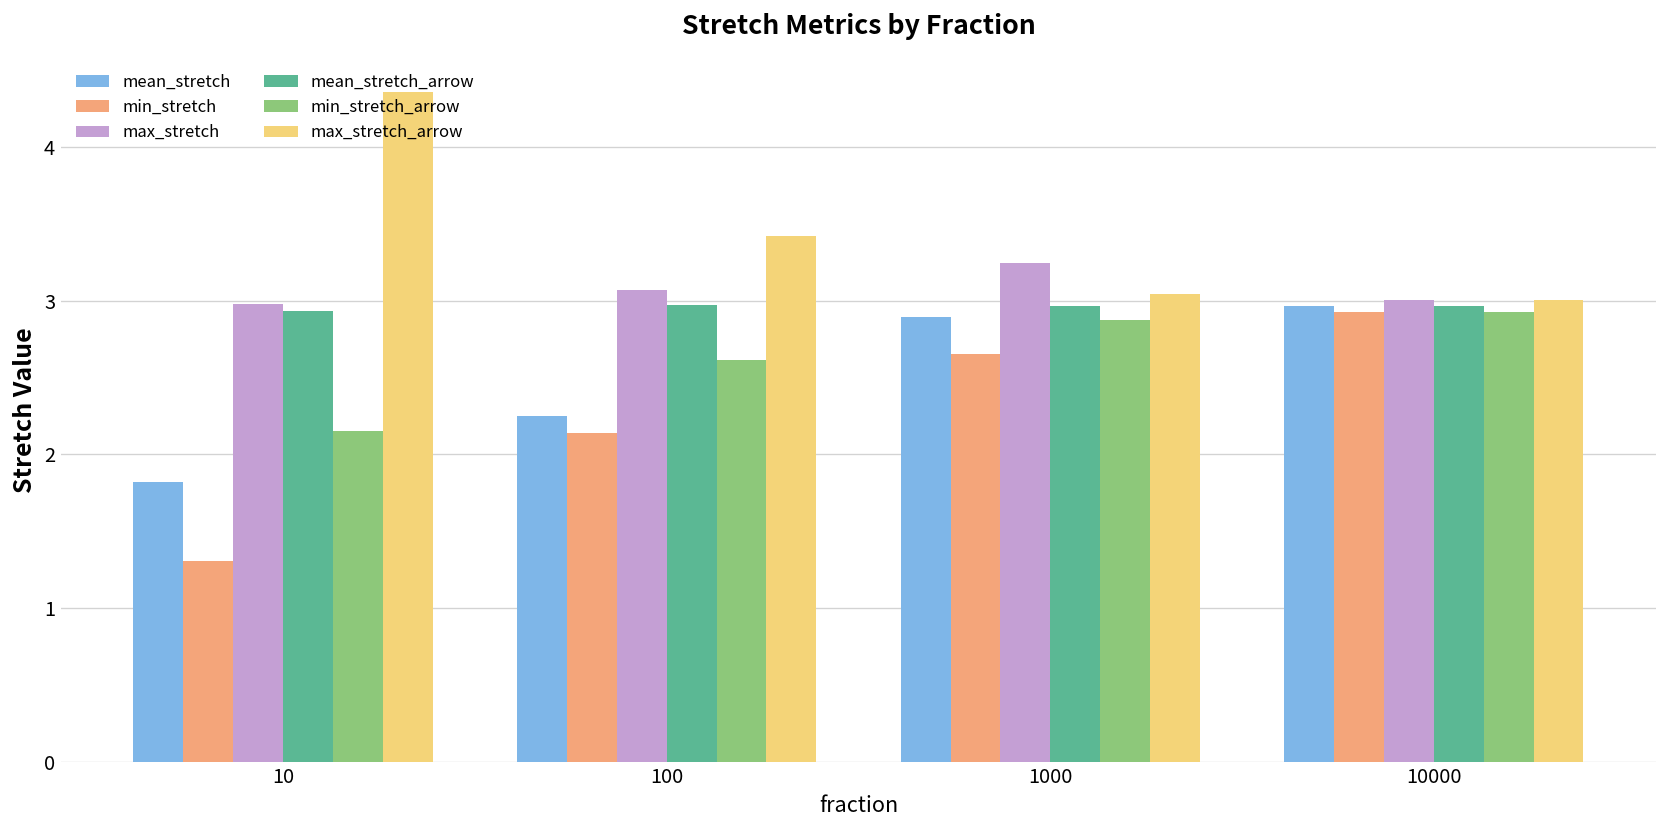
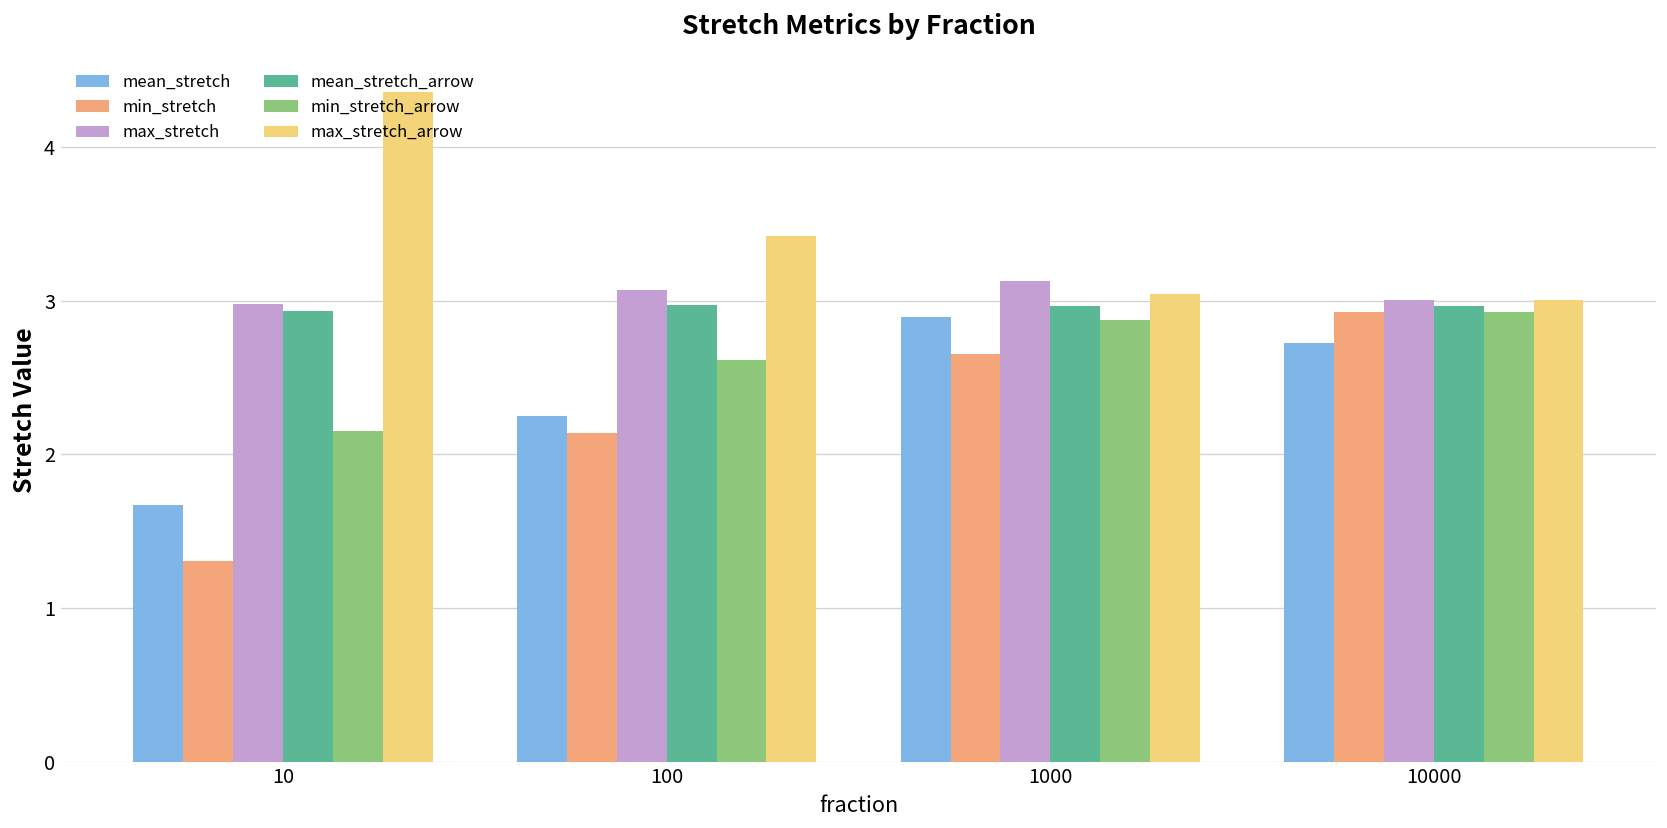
mean_stretch, 10: 1.82 -> 1.67
max_stretch, 1000: 3.25 -> 3.13
mean_stretch, 10000: 2.97 -> 2.72
